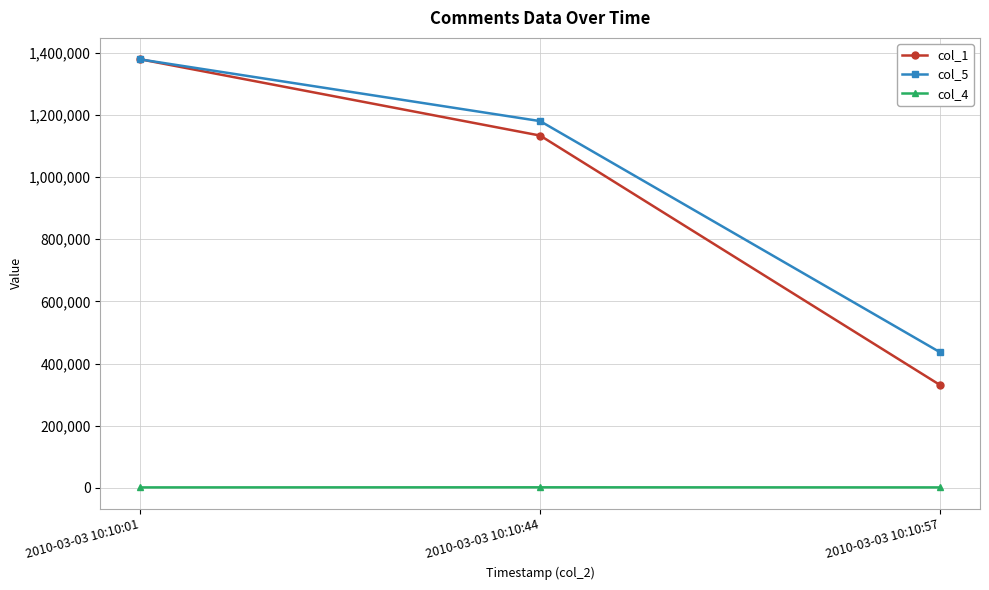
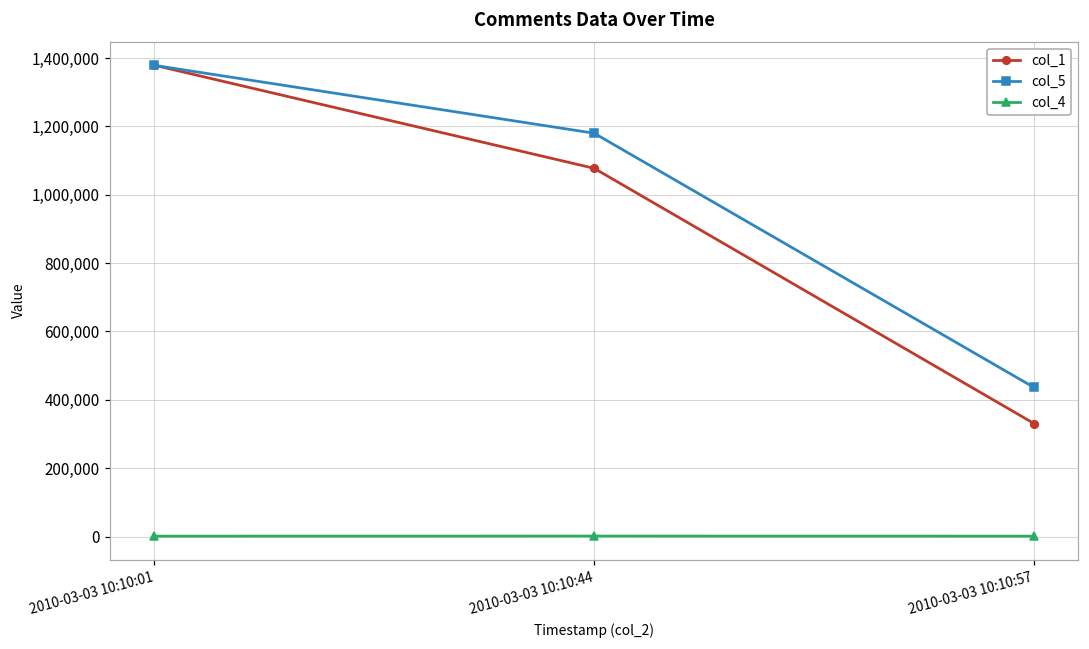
col_1, 2010-03-03 10:10:44: 1,130,000 -> 1,080,000
